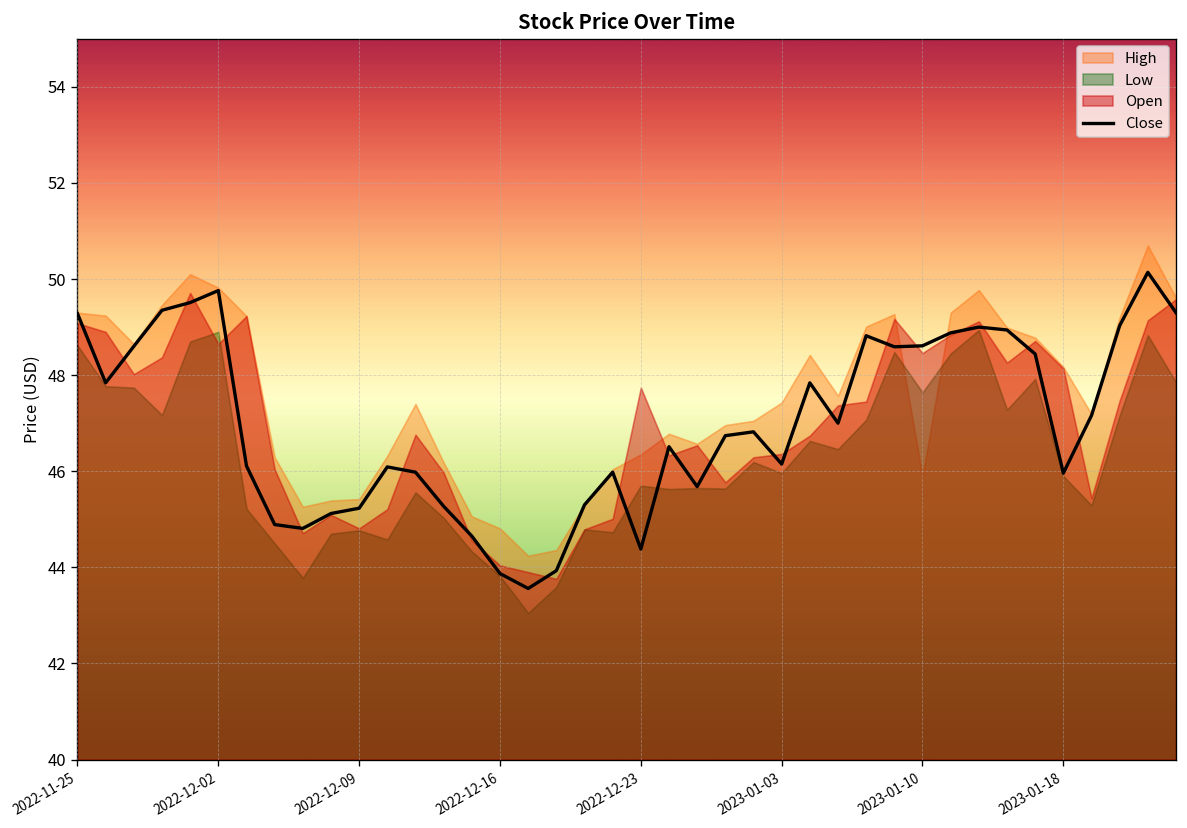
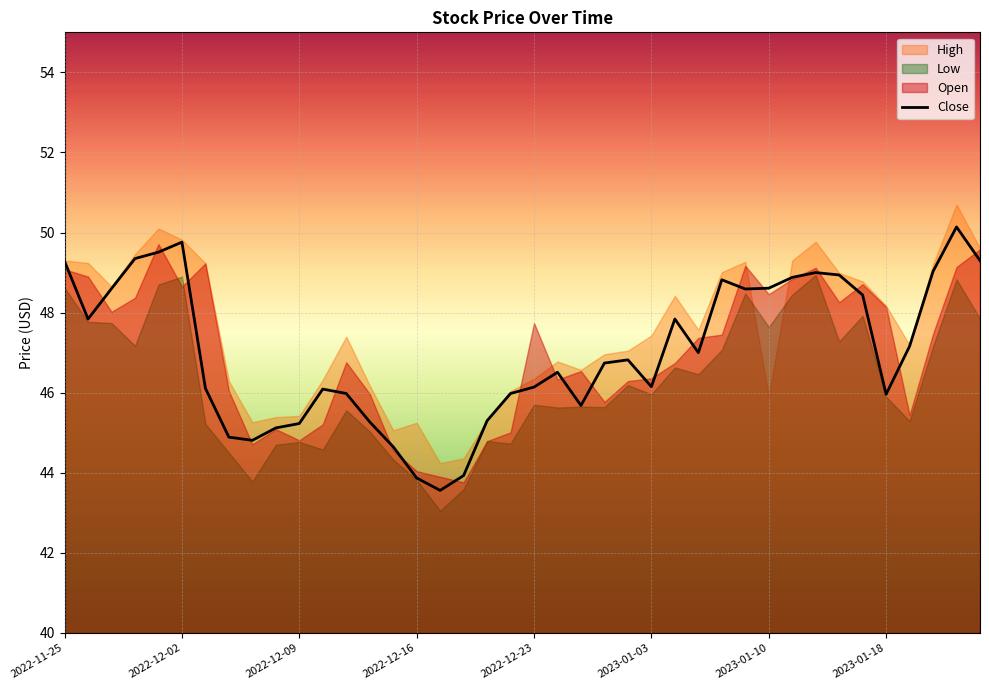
High, 2022-12-16: 44.8 -> 45.3
Close, 2022-12-23: 44.4 -> 46.1
